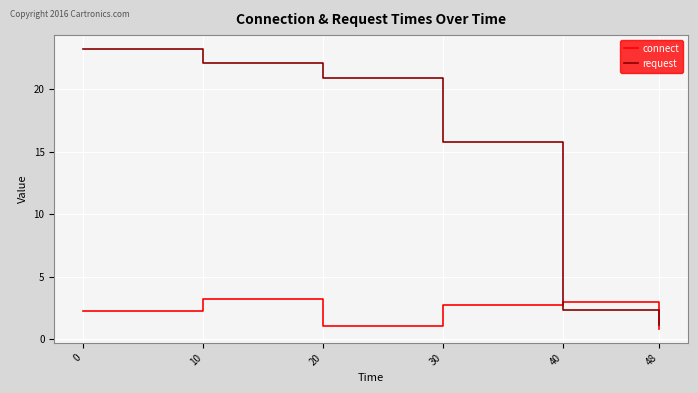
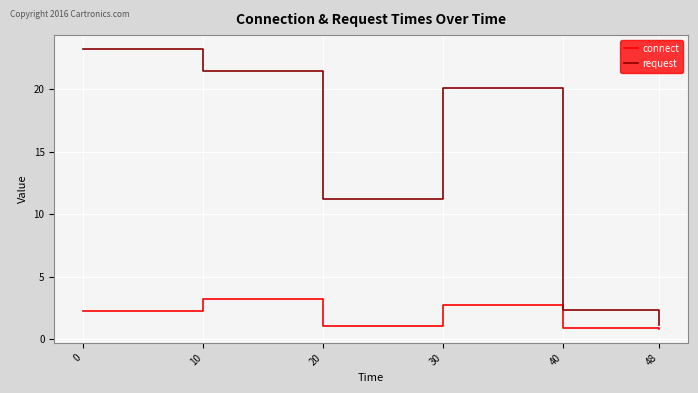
request, 10: 22.1 -> 21.5
request, 20: 20.9 -> 11.2
request, 30: 15.8 -> 20.1
connect, 40: 3.0 -> 0.9
